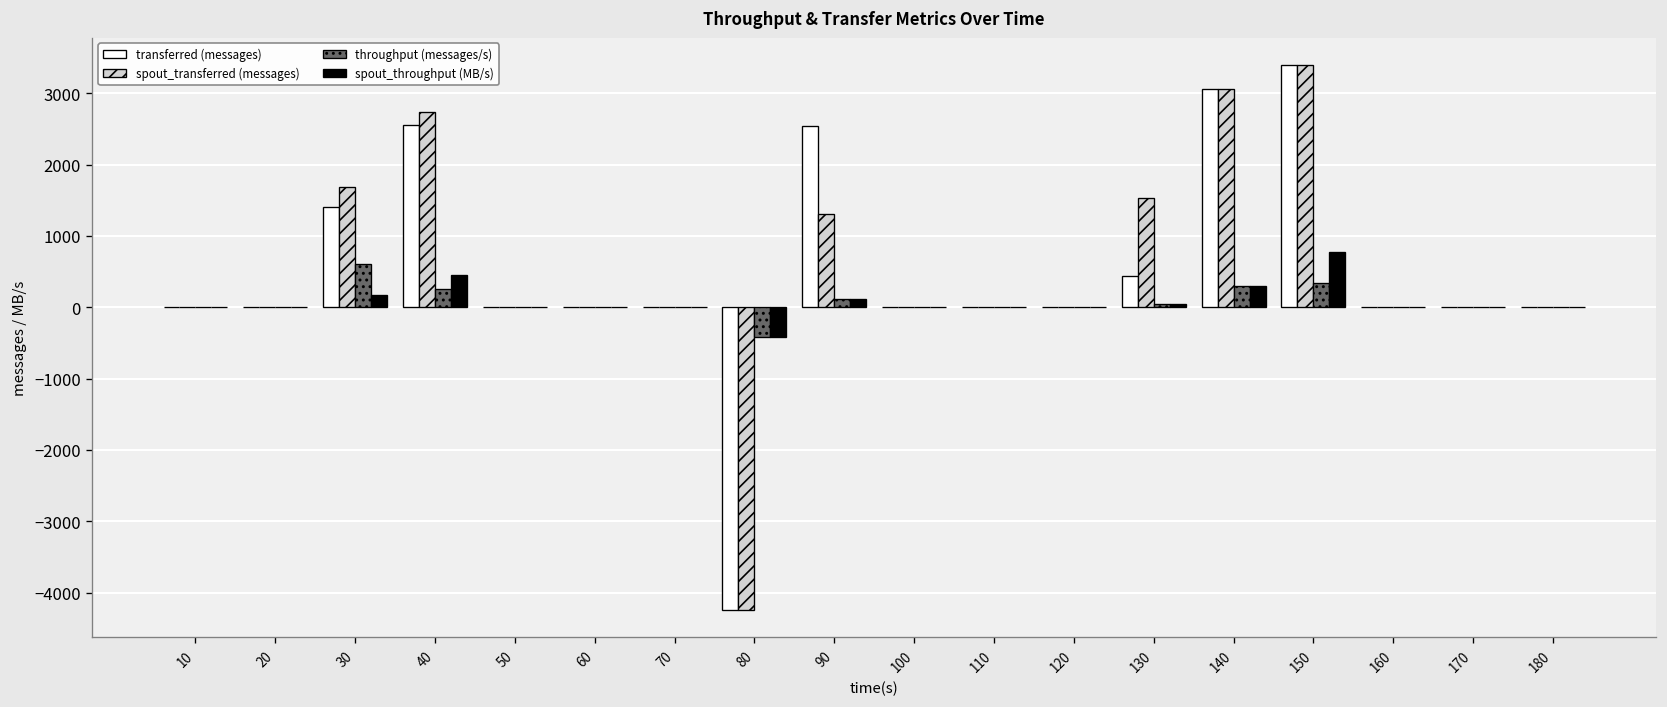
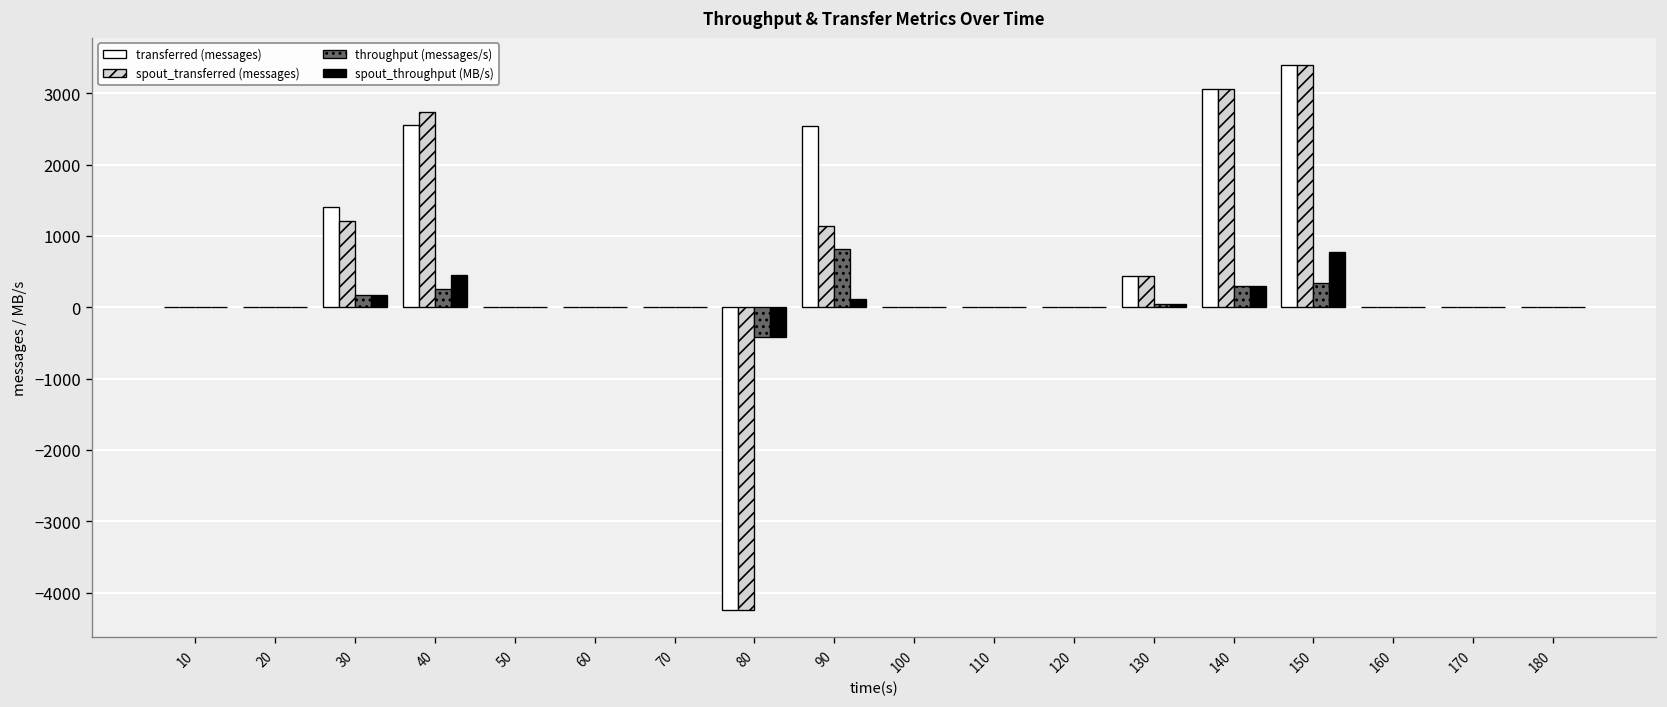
spout_transferred (messages), 30: 1700 -> 1200
throughput (messages/s), 30: 600 -> 200
spout_transferred (messages), 90: 1300 -> 1100
throughput (messages/s), 90: 100 -> 800
spout_transferred (messages), 130: 1500 -> 400
